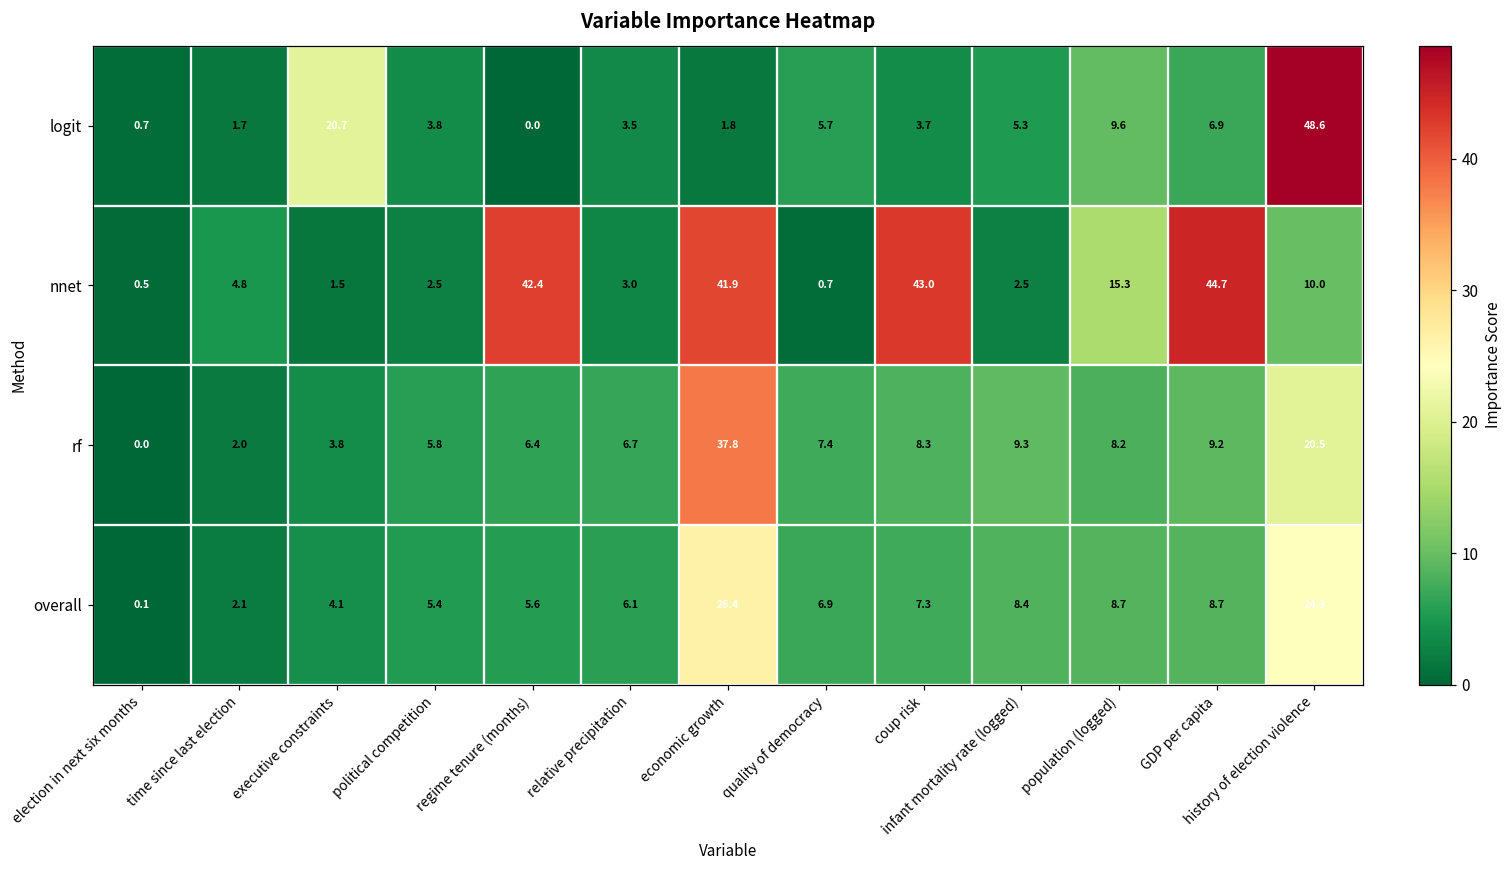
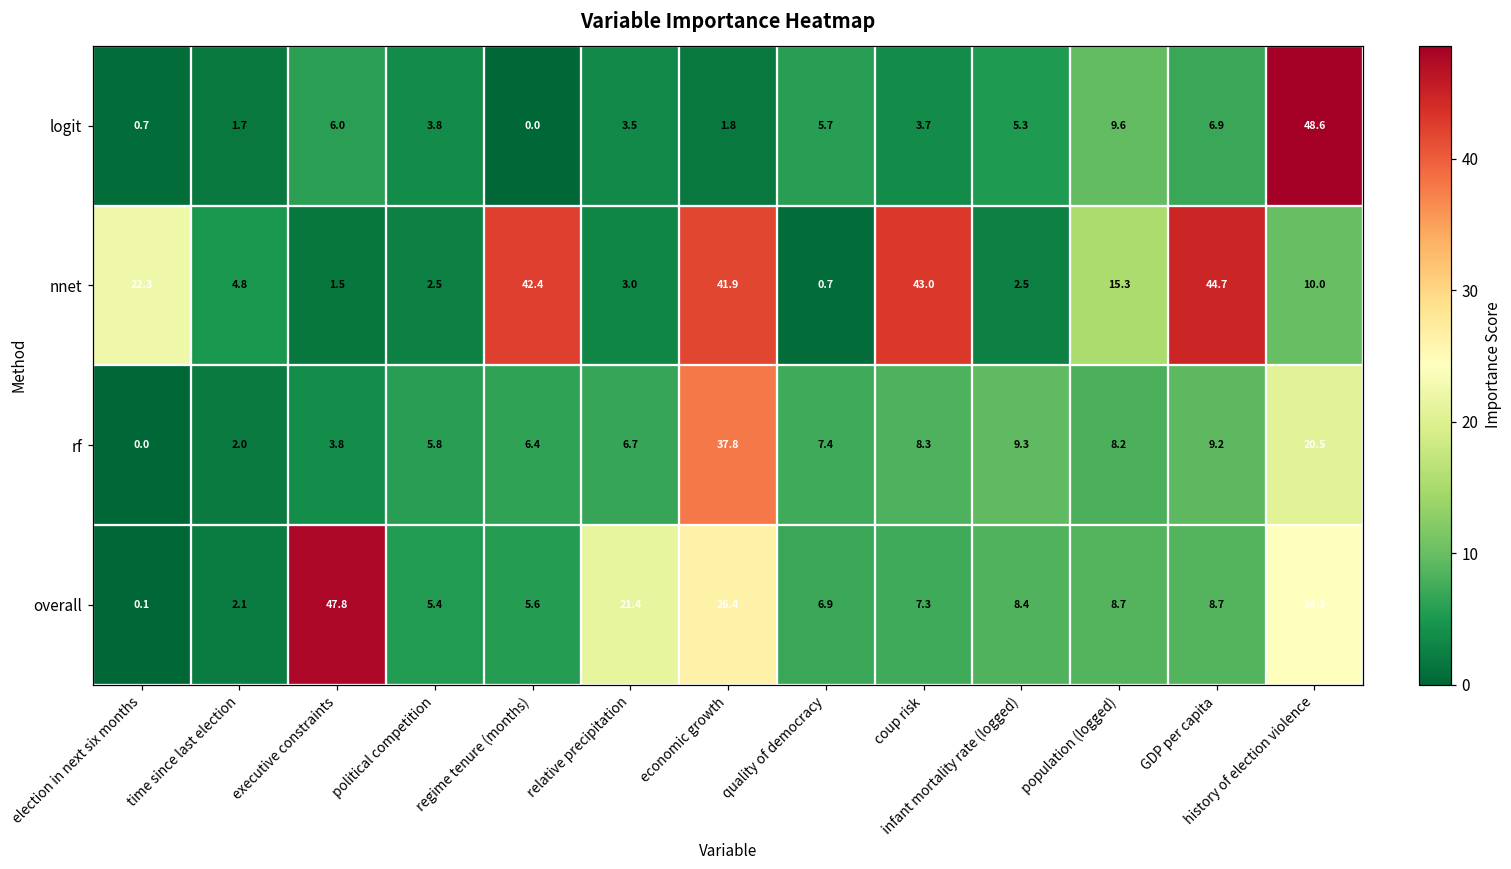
logit, executive constraints: 20.7 -> 6.0
nnet, election in next six months: 0.5 -> 22.3
overall, executive constraints: 4.1 -> 47.8
overall, relative precipitation: 6.1 -> 21.4
